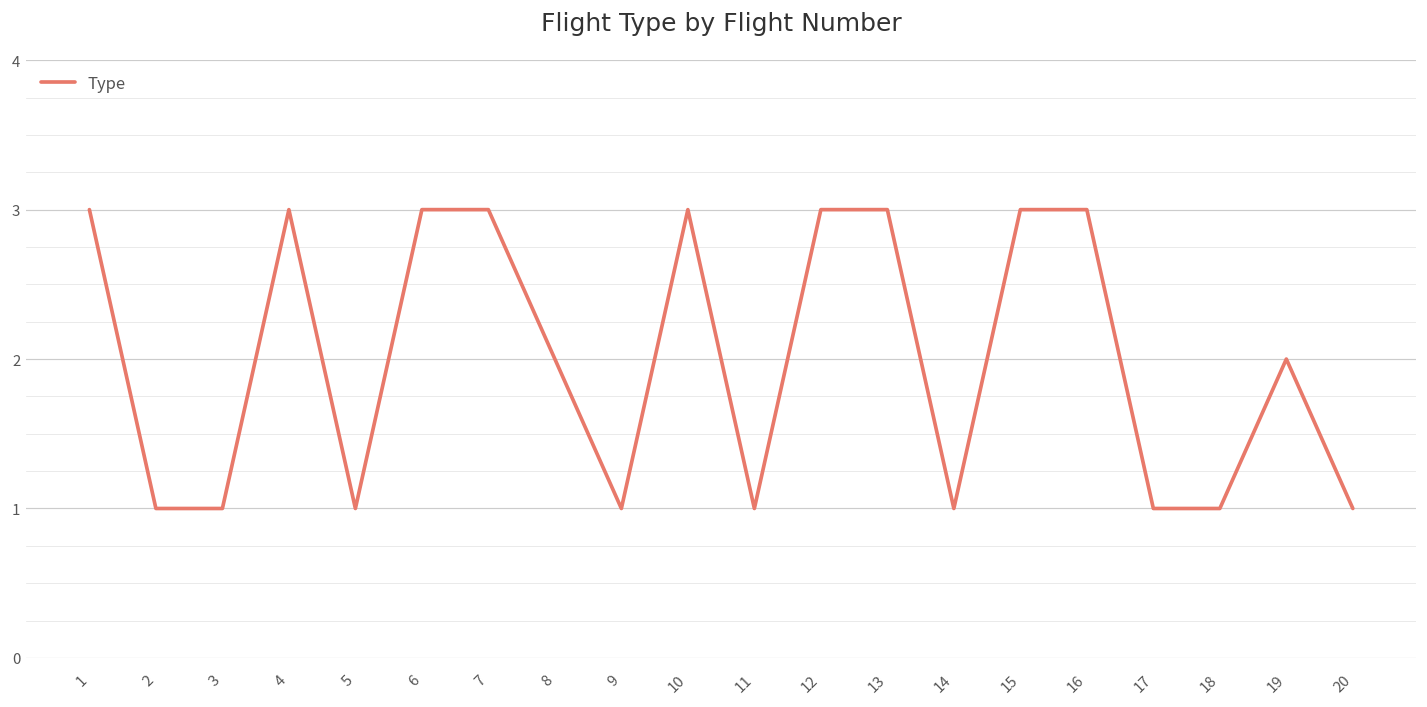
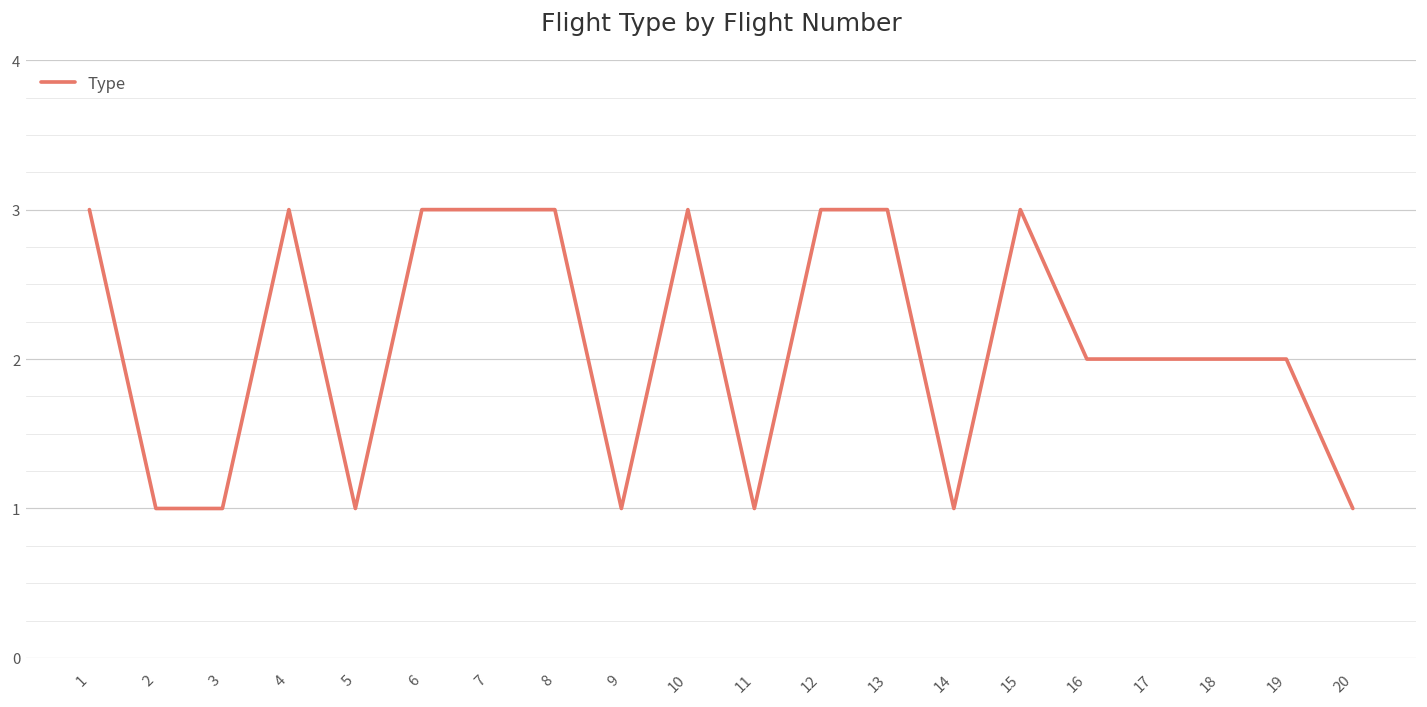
8: 2 -> 3
16: 3 -> 2
17: 1 -> 2
18: 1 -> 2
